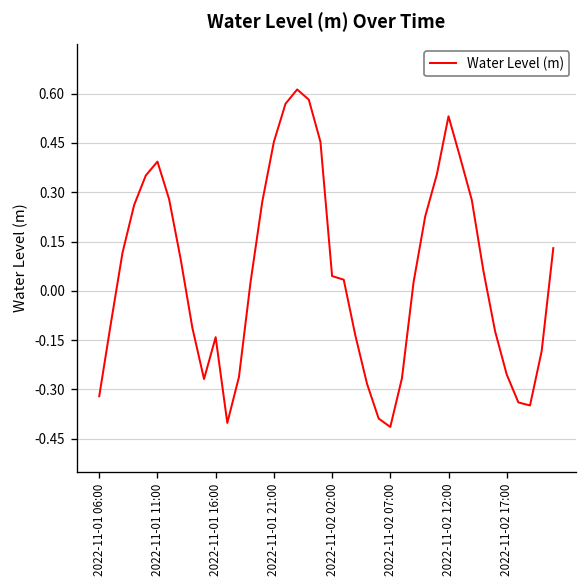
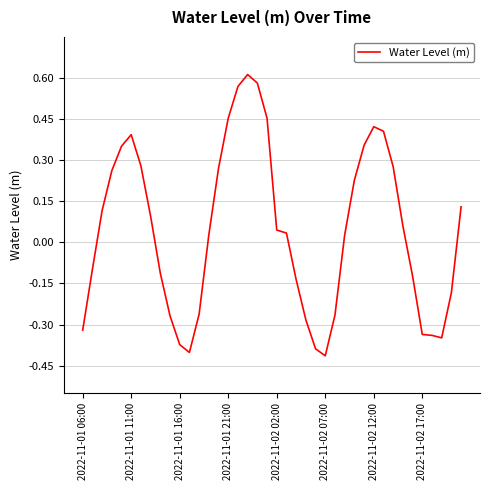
2022-11-01 16:00: -0.14 -> -0.37
2022-11-02 12:00: 0.53 -> 0.42
2022-11-02 17:00: -0.25 -> -0.34
